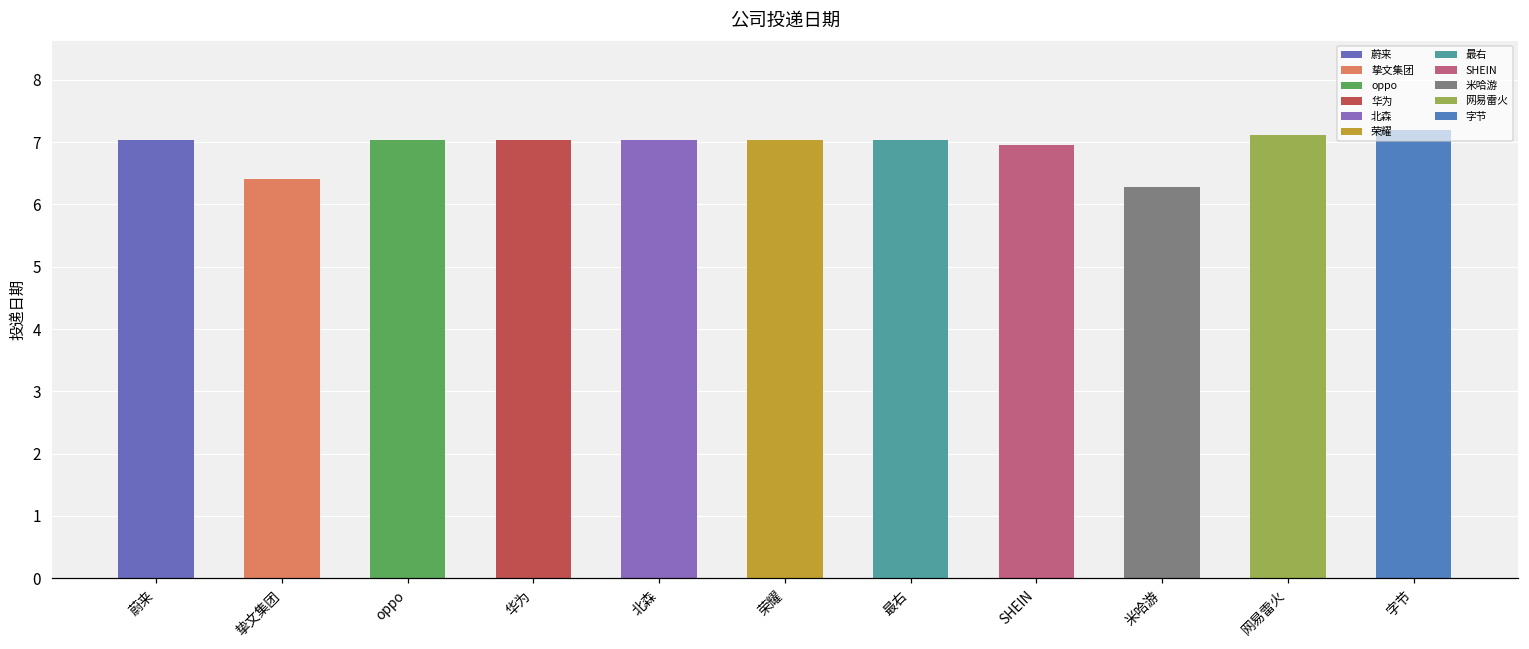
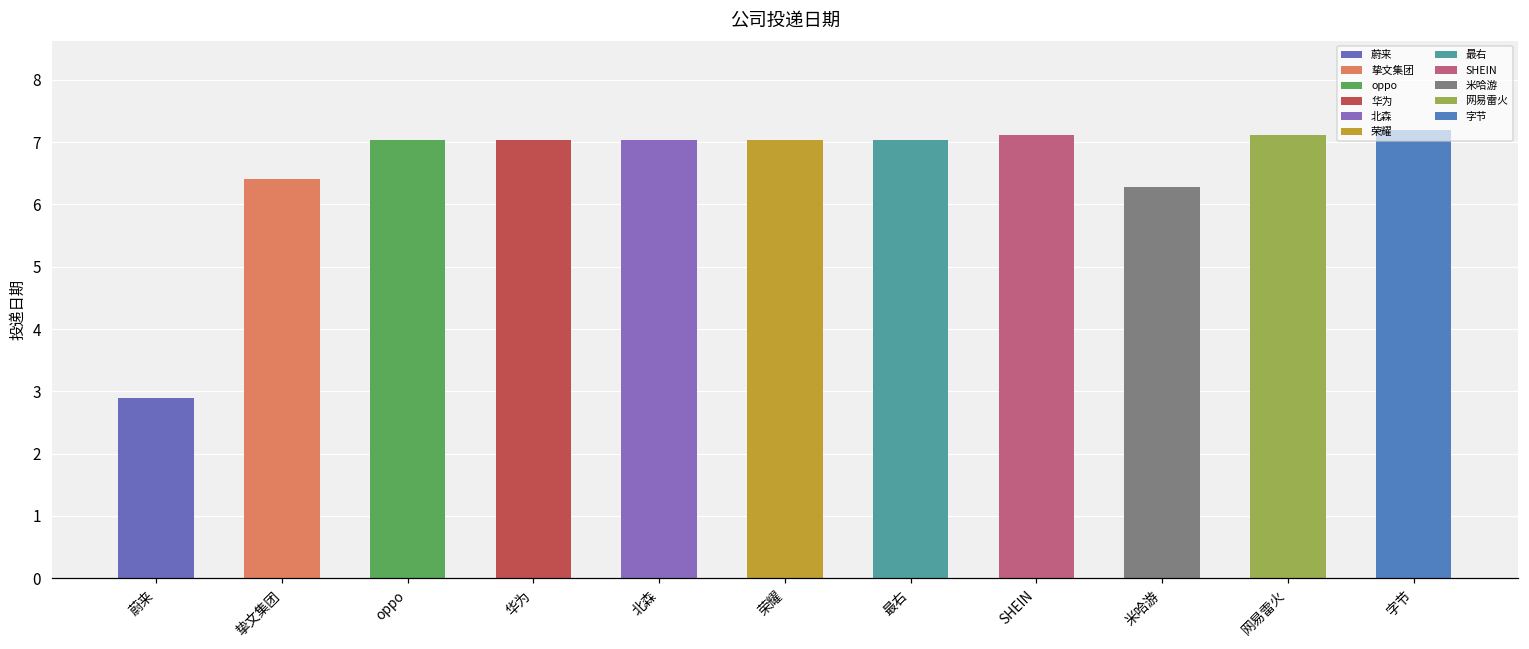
蔚来: 7.0 -> 2.9
SHEIN: 7.0 -> 7.1
